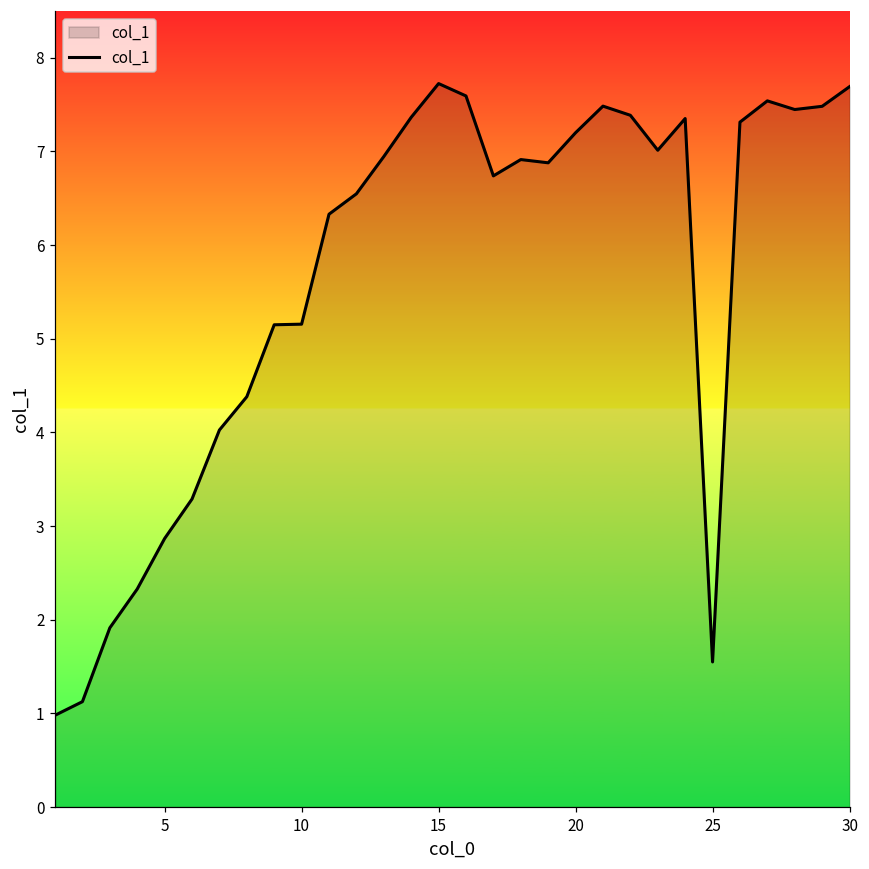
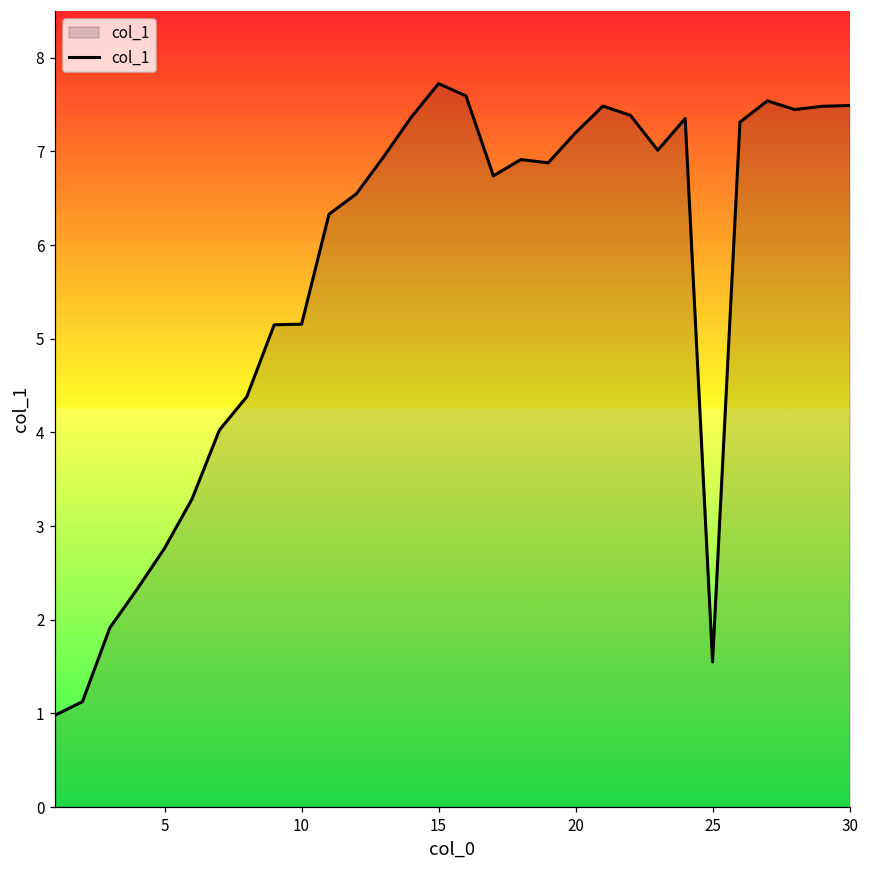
5: 2.9 -> 2.8
30: 7.7 -> 7.5
